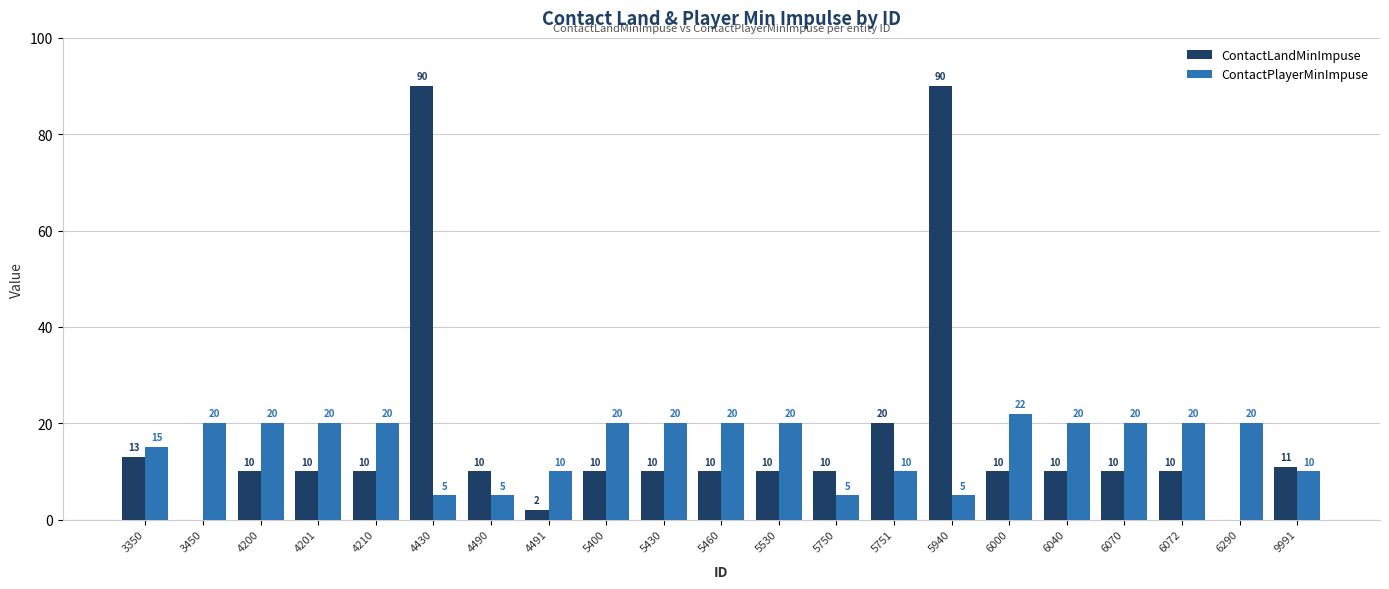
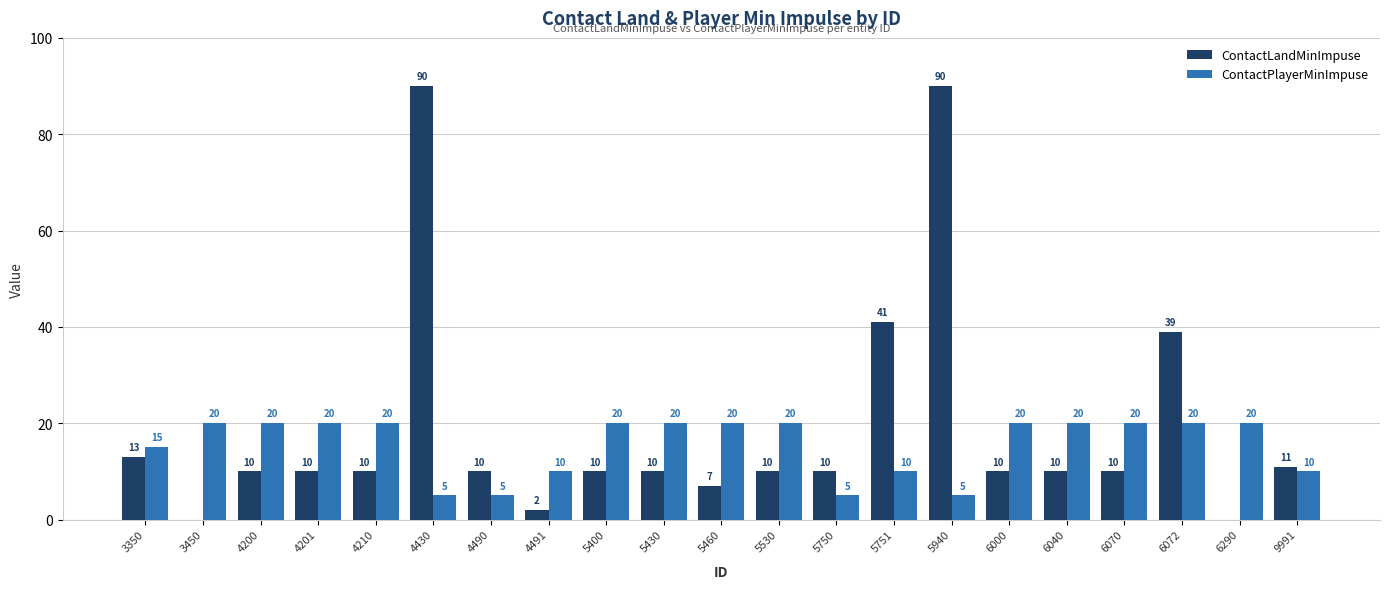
ContactLandMinImpuse, 5460: 10 -> 7
ContactLandMinImpuse, 5751: 20 -> 41
ContactPlayerMinImpuse, 6000: 22 -> 20
ContactLandMinImpuse, 6072: 10 -> 39
